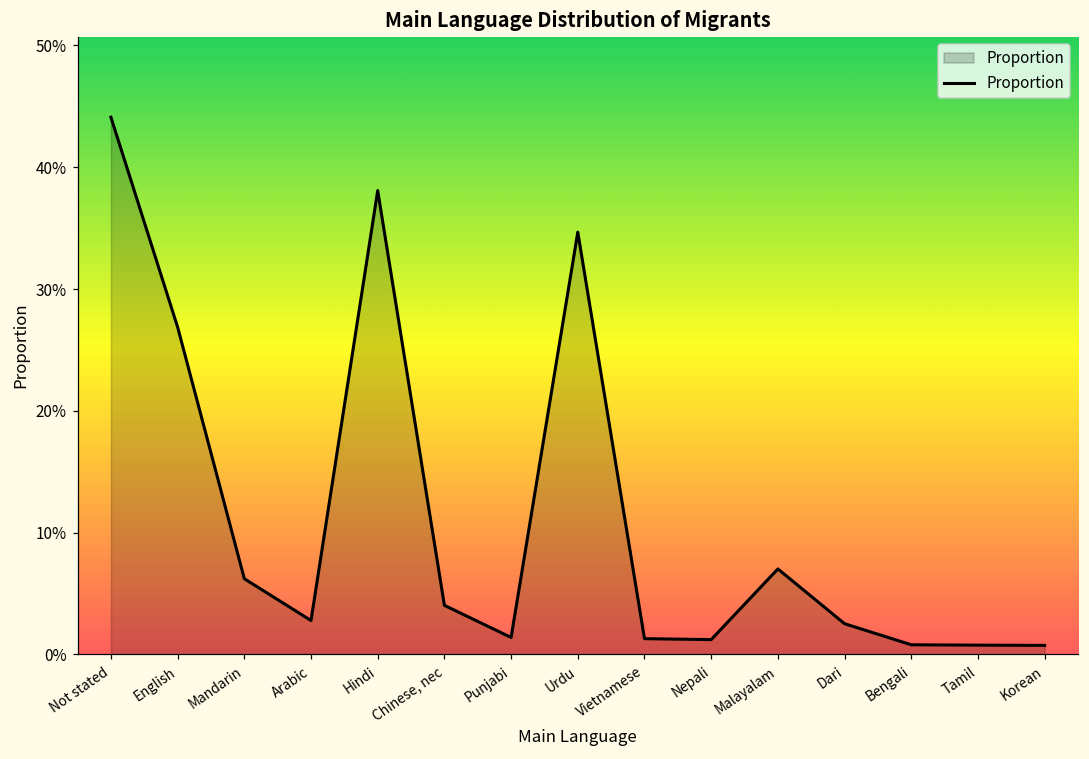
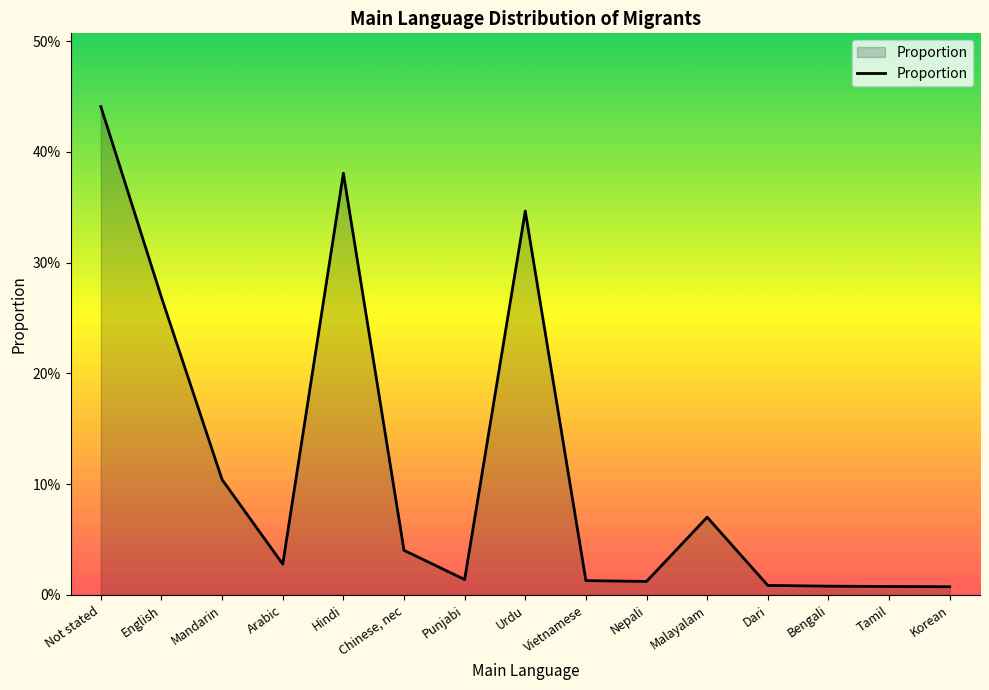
Mandarin: 6.2% -> 10.4%
Dari: 2.5% -> 0.9%
